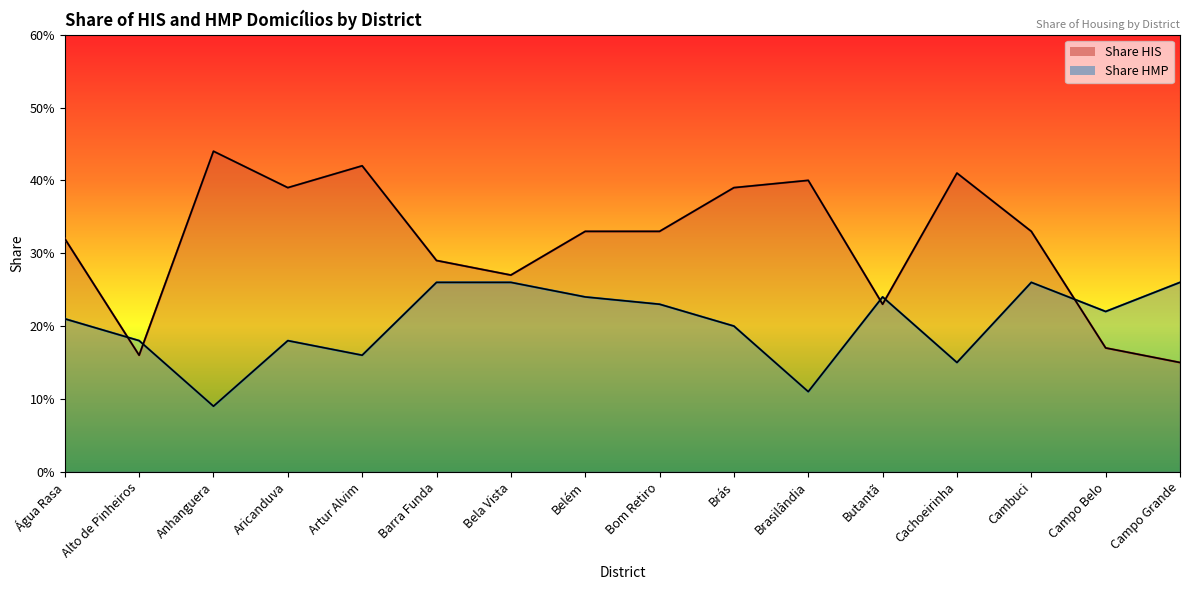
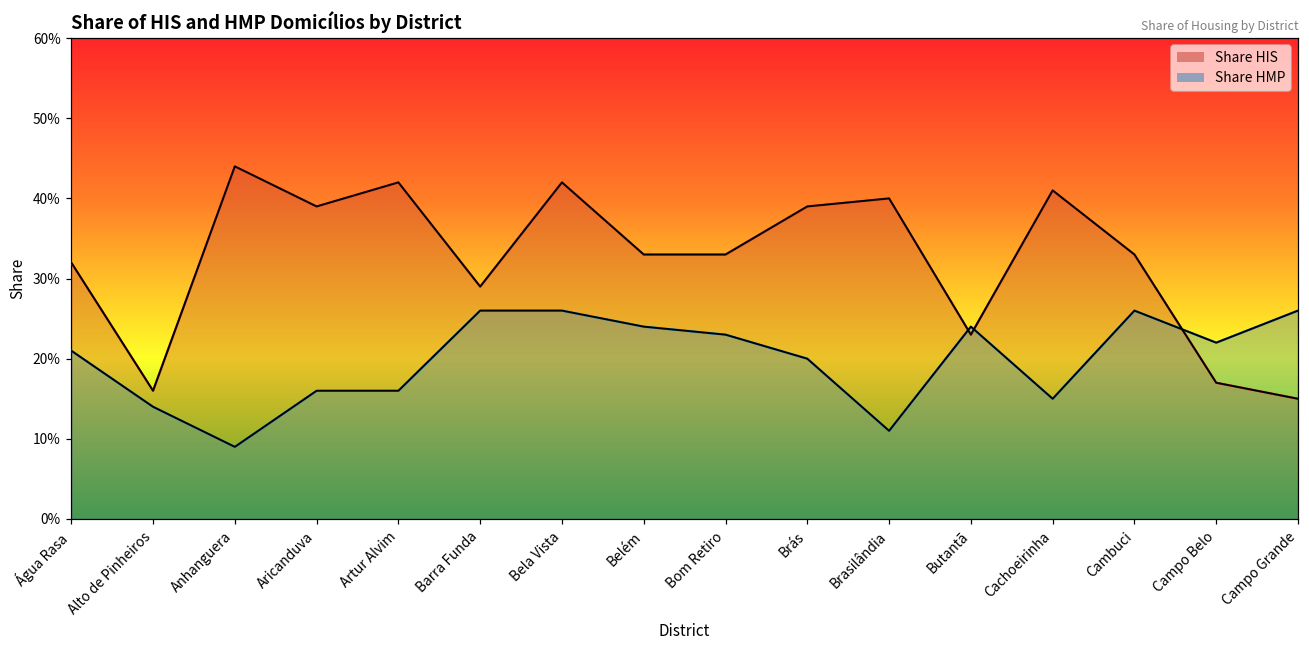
Share HMP, Alto de Pinheiros: 18% -> 14%
Share HMP, Aricanduva: 18% -> 16%
Share HIS, Bela Vista: 27% -> 42%
